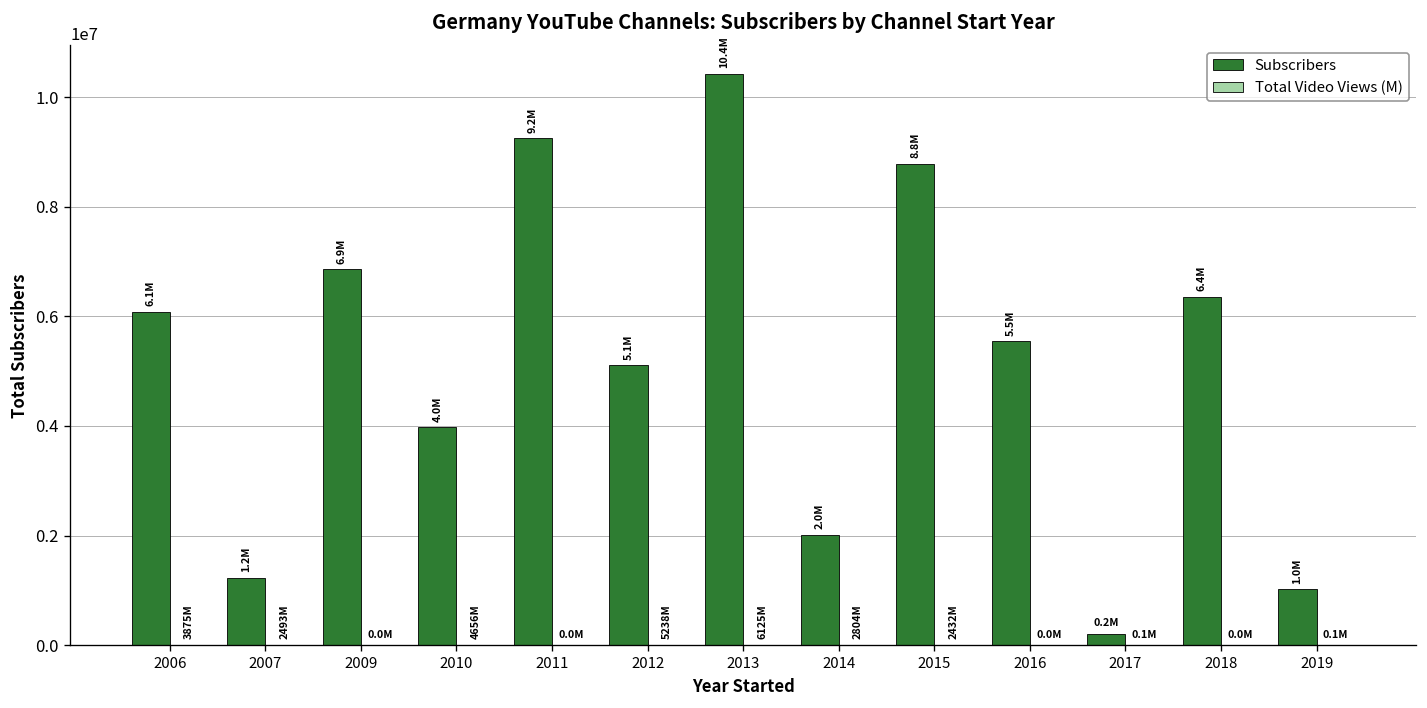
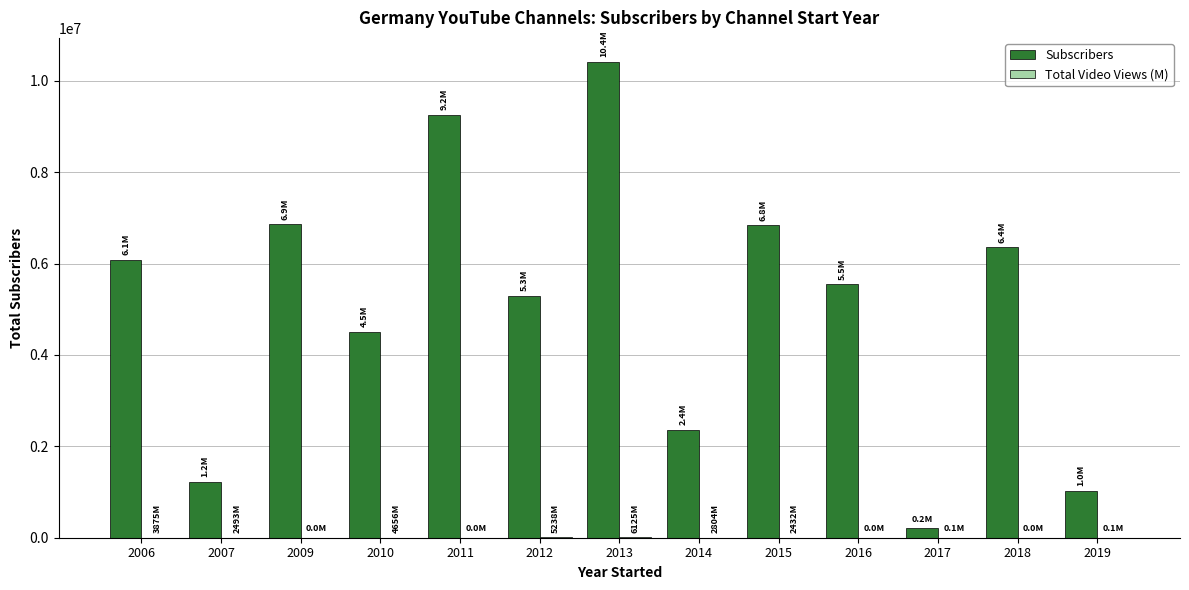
Subscribers, 2010: 4.0M -> 4.5M
Subscribers, 2012: 5.1M -> 5.3M
Subscribers, 2014: 2.0M -> 2.4M
Subscribers, 2015: 8.8M -> 6.8M
